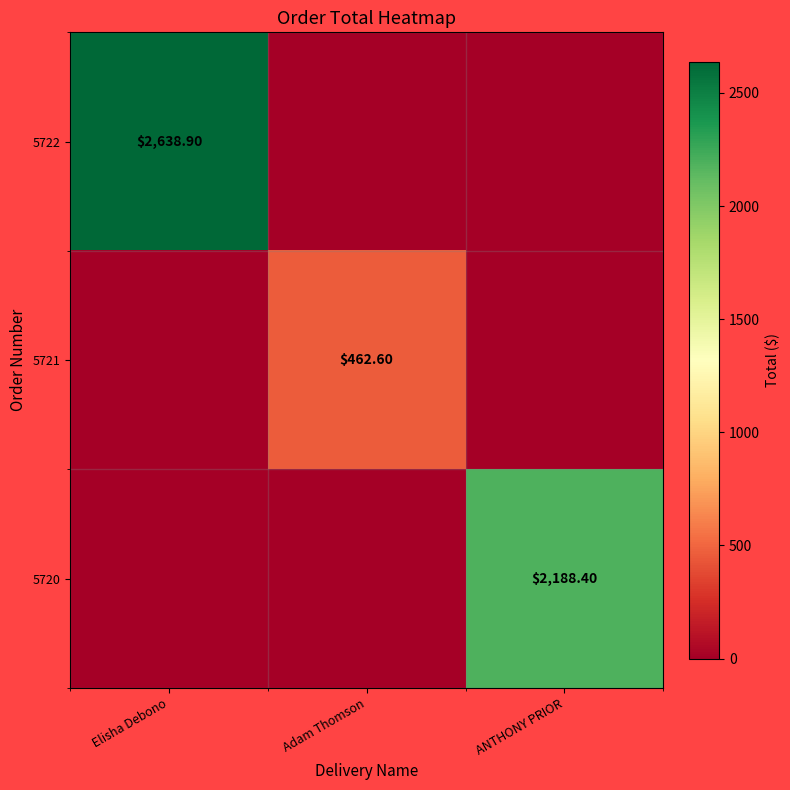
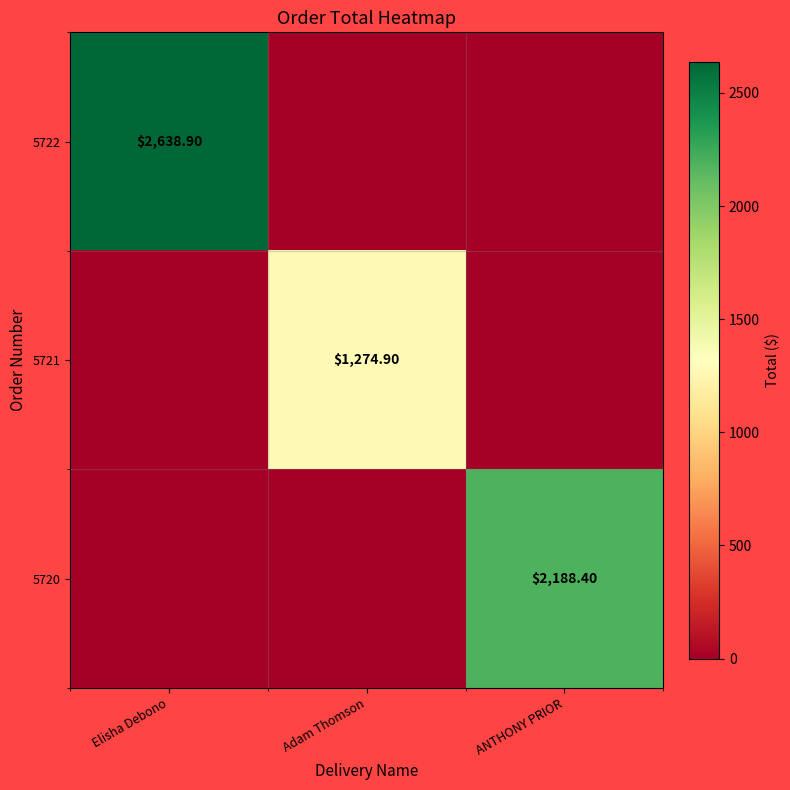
5721, Adam Thomson: $462.60 -> $1,274.90
